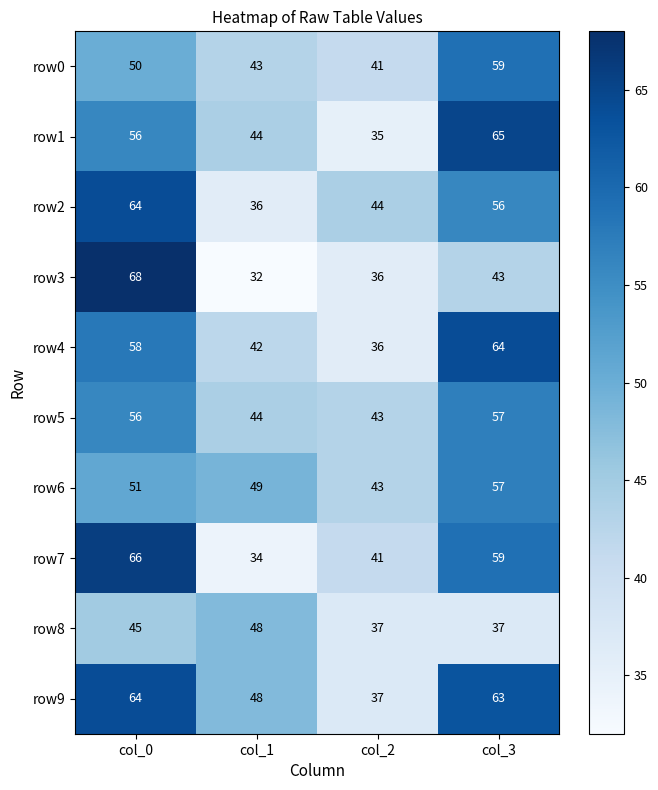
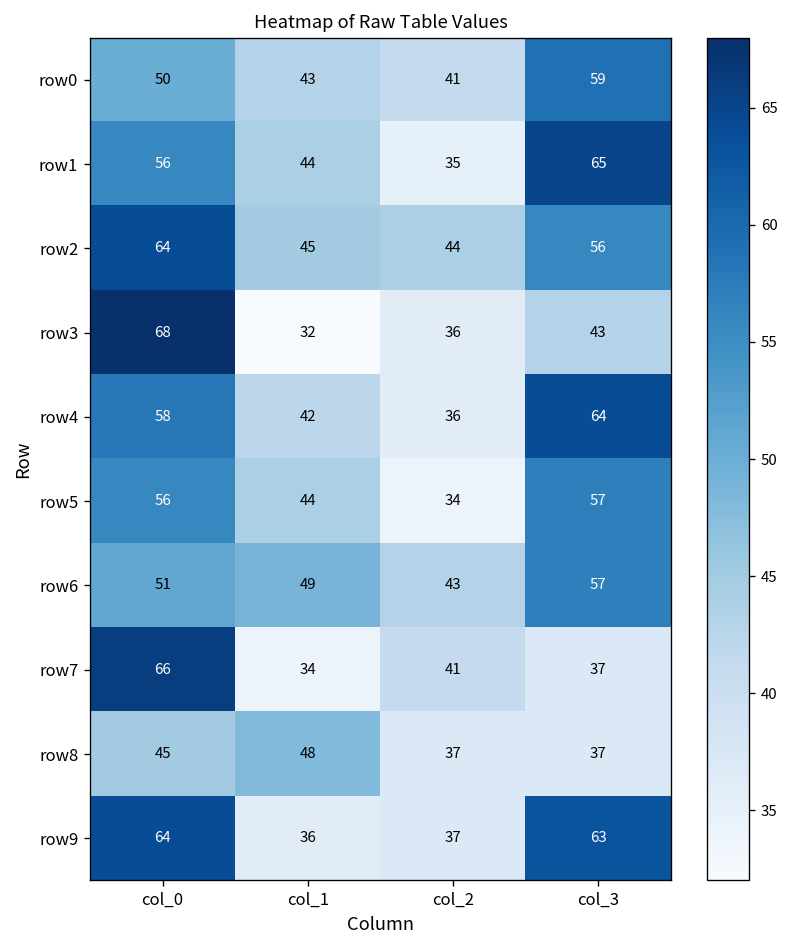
row2, col_1: 36 -> 45
row5, col_2: 43 -> 34
row7, col_3: 59 -> 37
row9, col_1: 48 -> 36
